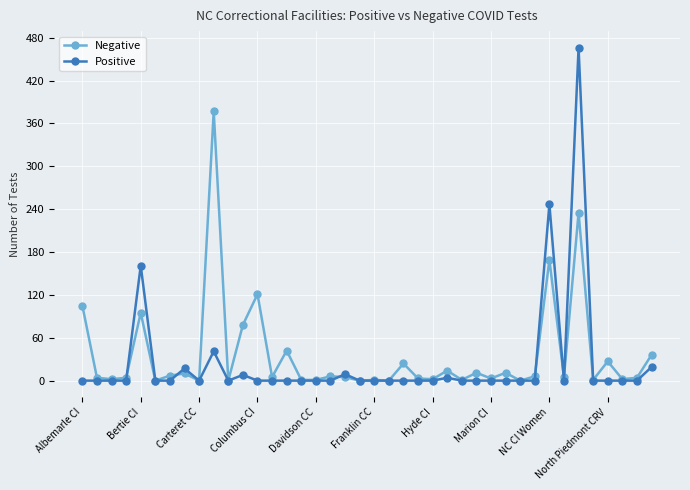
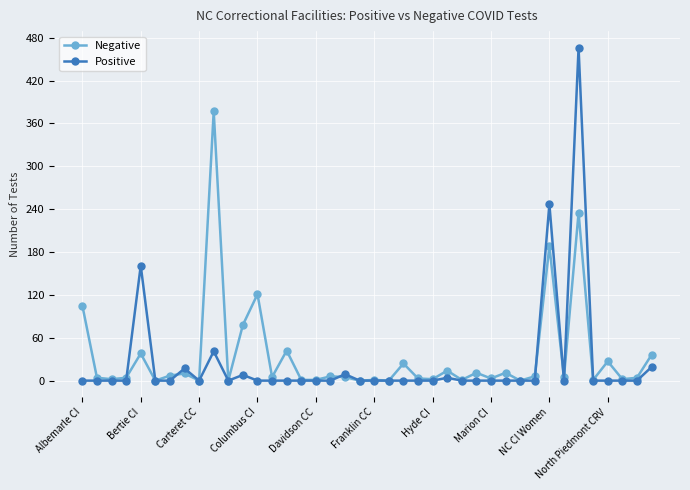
Negative, Bertie CI: 100 -> 40
Negative, NC CI Women: 170 -> 190
